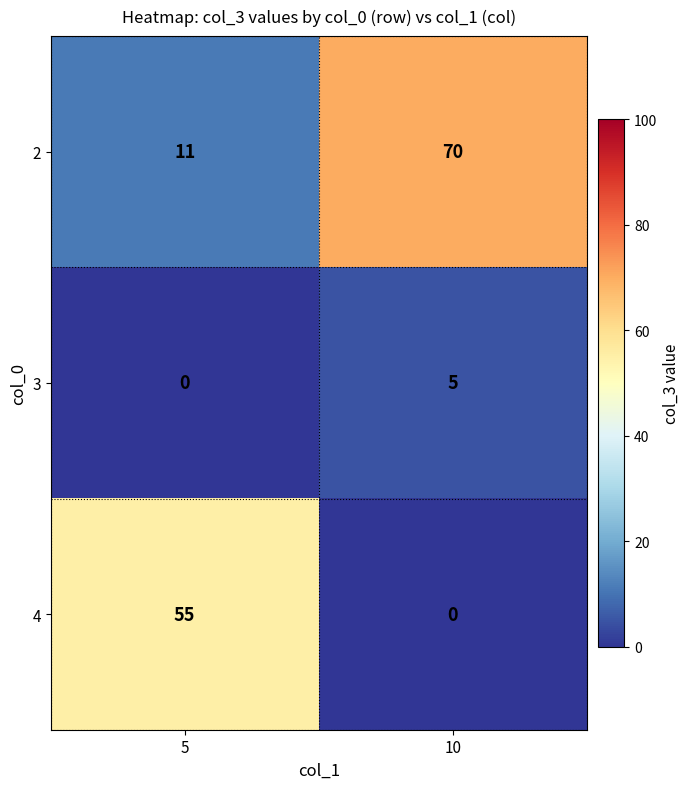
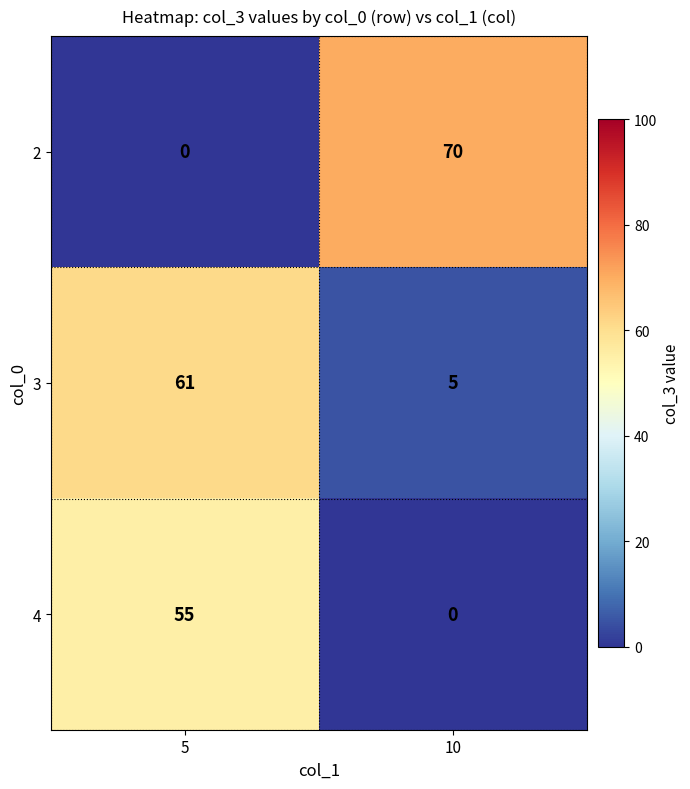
2, 5: 11 -> 0
3, 5: 0 -> 61
